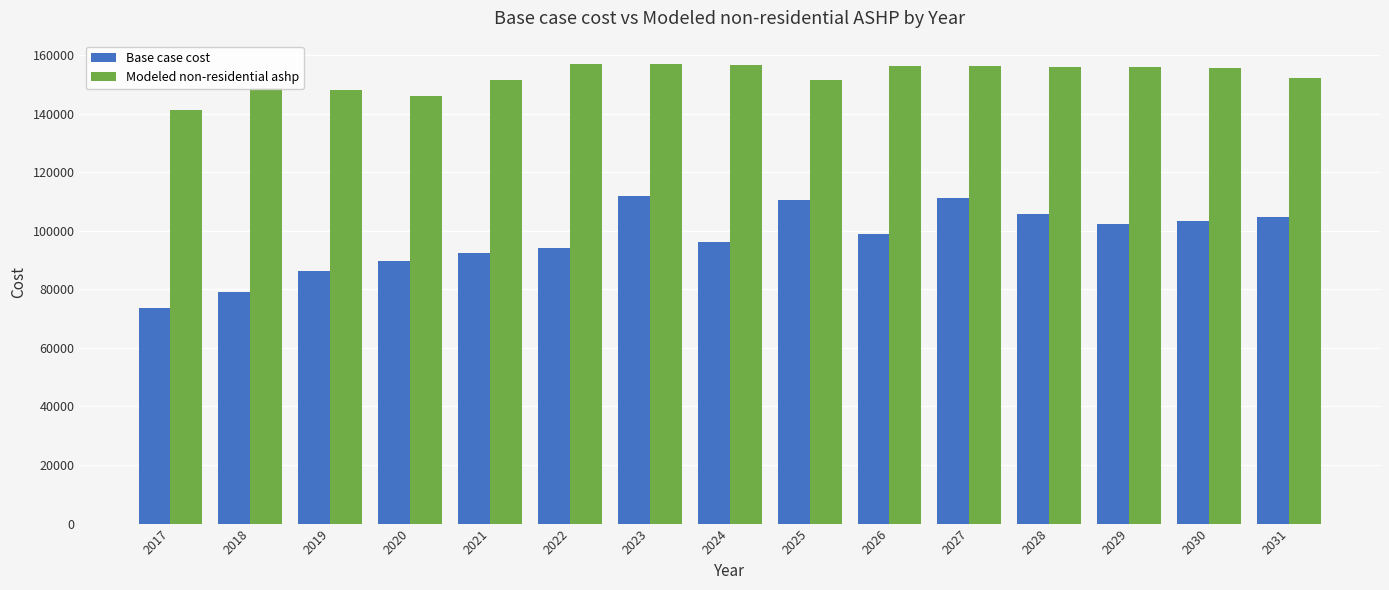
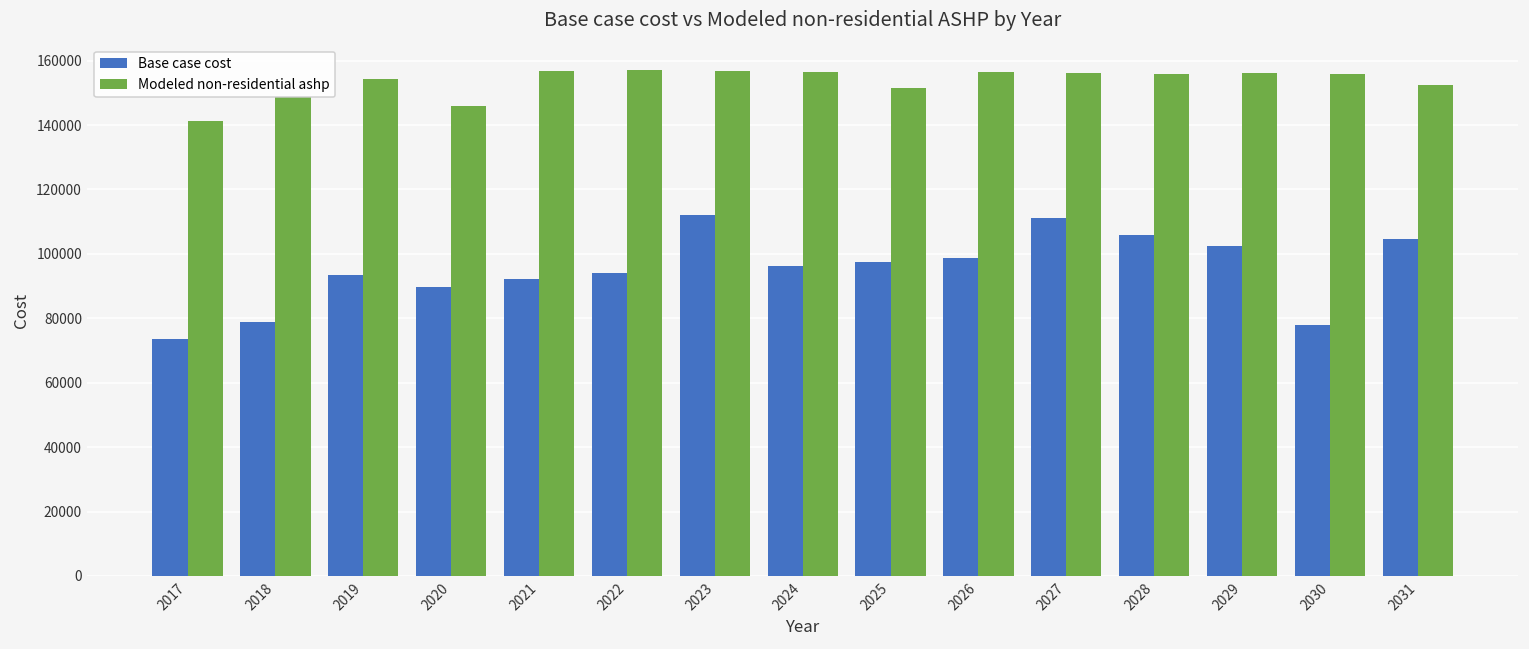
Base case cost, 2019: 86000 -> 93000
Modeled non-residential ashp, 2019: 148000 -> 154000
Modeled non-residential ashp, 2021: 151000 -> 157000
Base case cost, 2025: 110000 -> 97000
Base case cost, 2030: 103000 -> 78000
